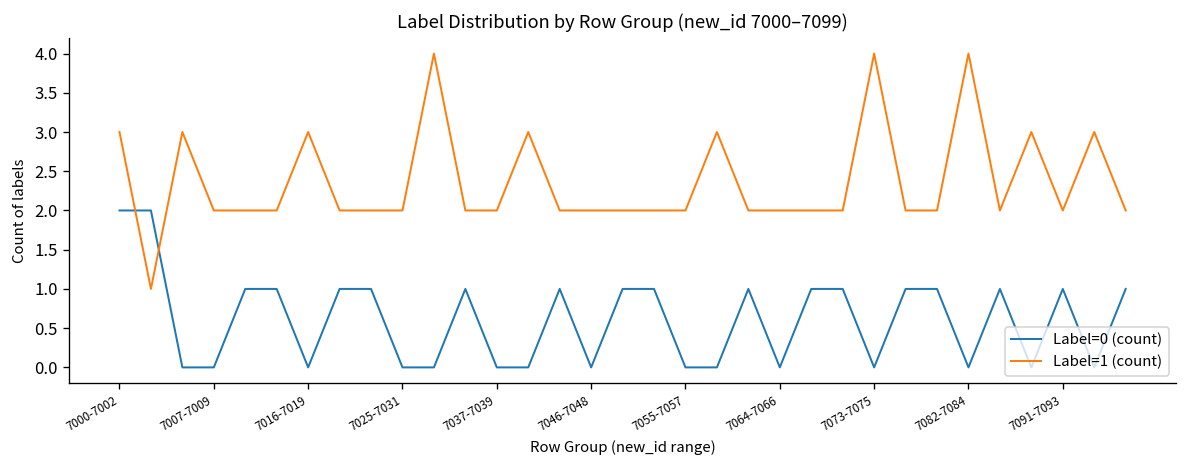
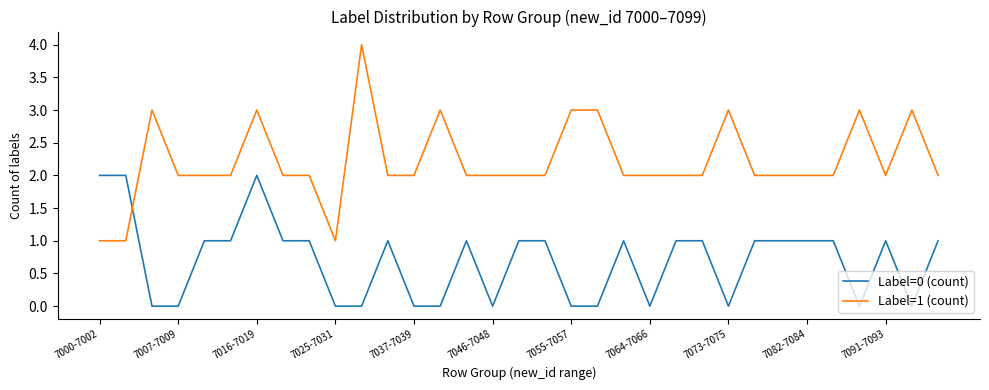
Label=1 (count), 7000-7002: 3 -> 1
Label=0 (count), 7016-7019: 0 -> 2
Label=1 (count), 7025-7031: 2 -> 1
Label=1 (count), 7055-7057: 2 -> 3
Label=1 (count), 7073-7075: 4 -> 3
Label=0 (count), 7082-7084: 0 -> 1
Label=1 (count), 7082-7084: 4 -> 2
